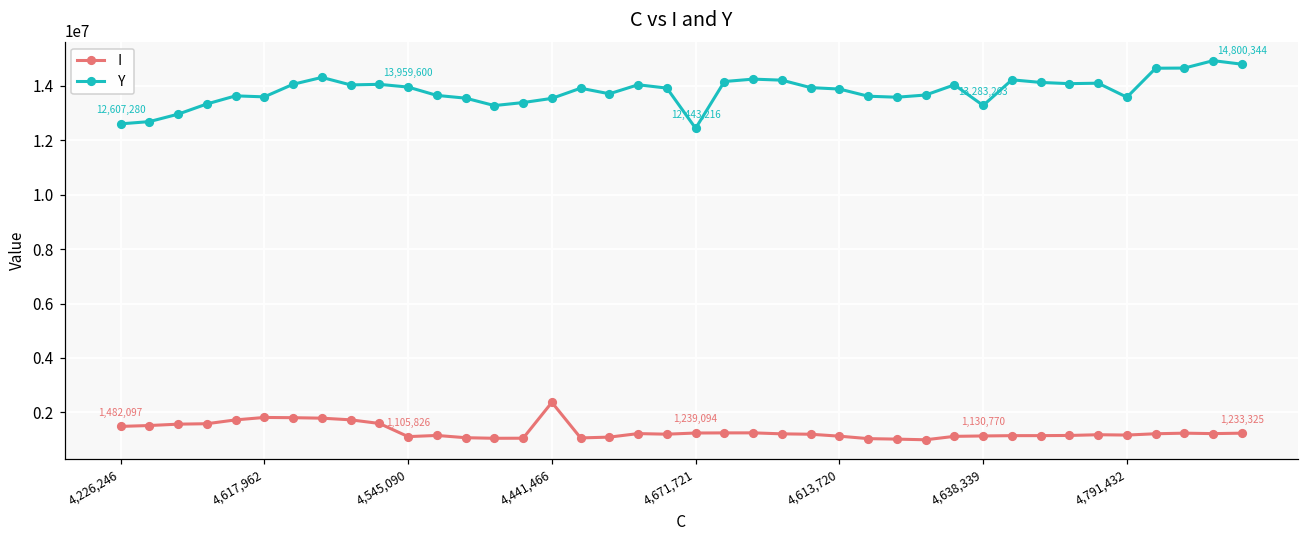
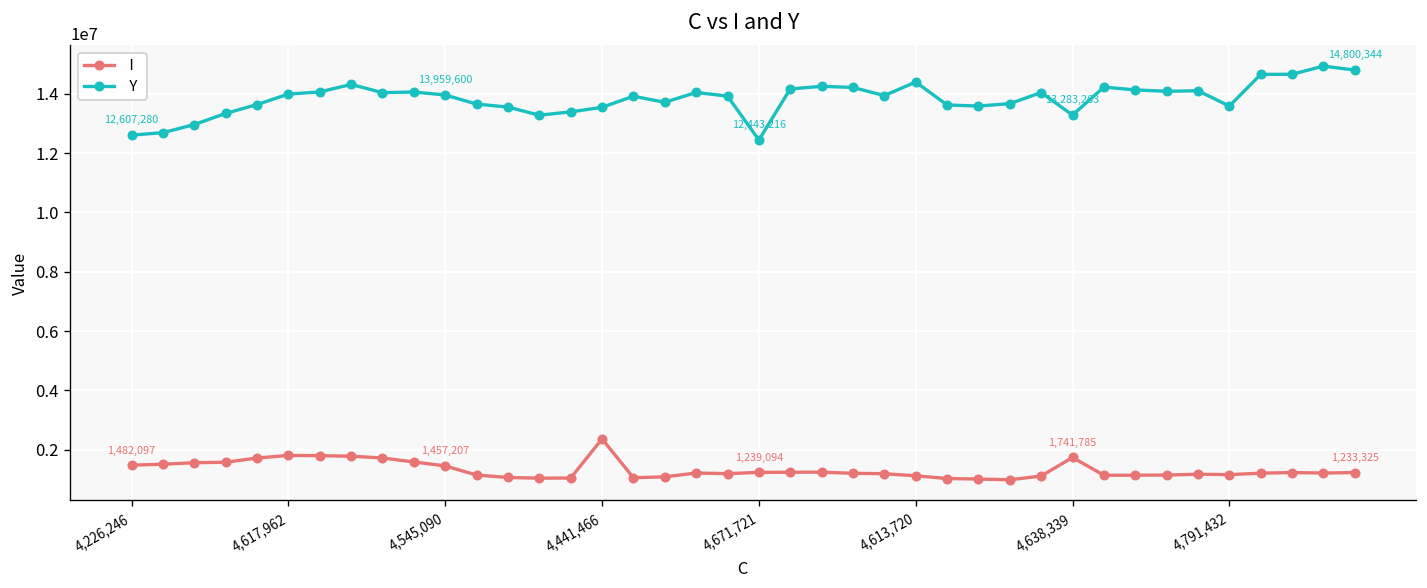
Y, 4,617,962: 13600000 -> 14000000
I, 4,545,090: 1,105,826 -> 1,457,207
Y, 4,613,720: 13900000 -> 14400000
I, 4,638,339: 1,130,770 -> 1,741,785
